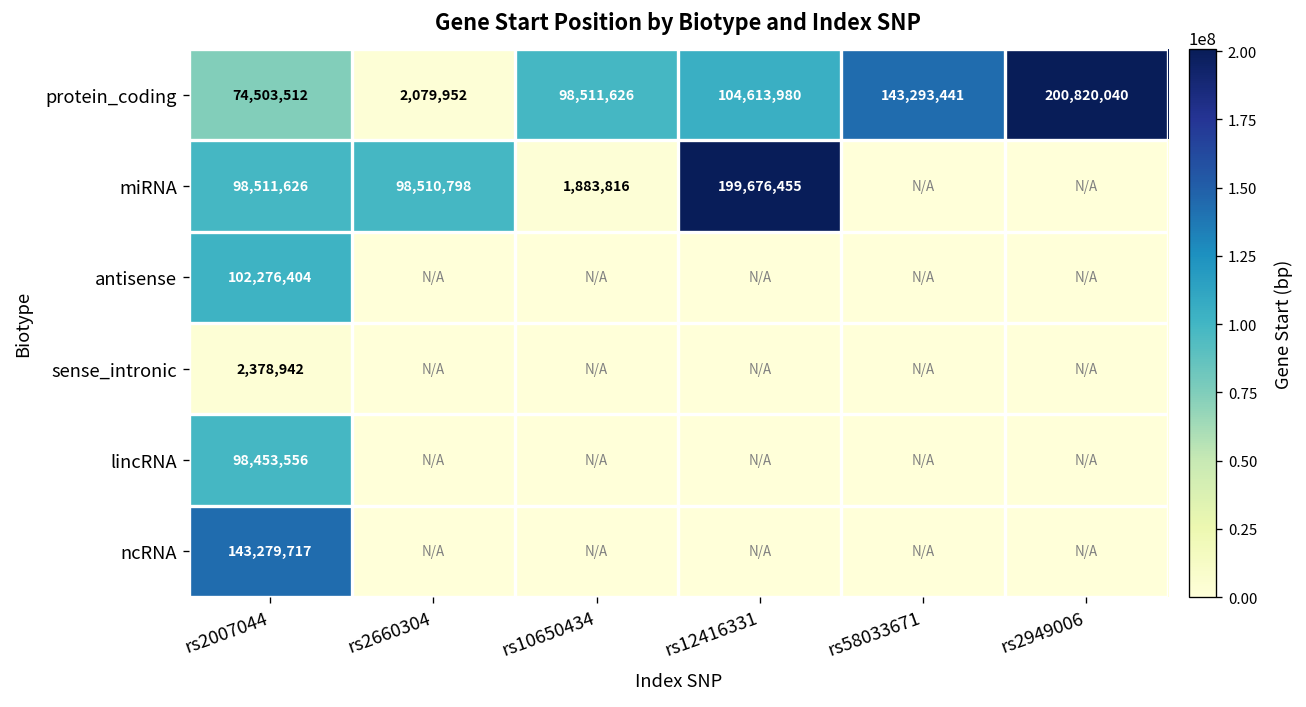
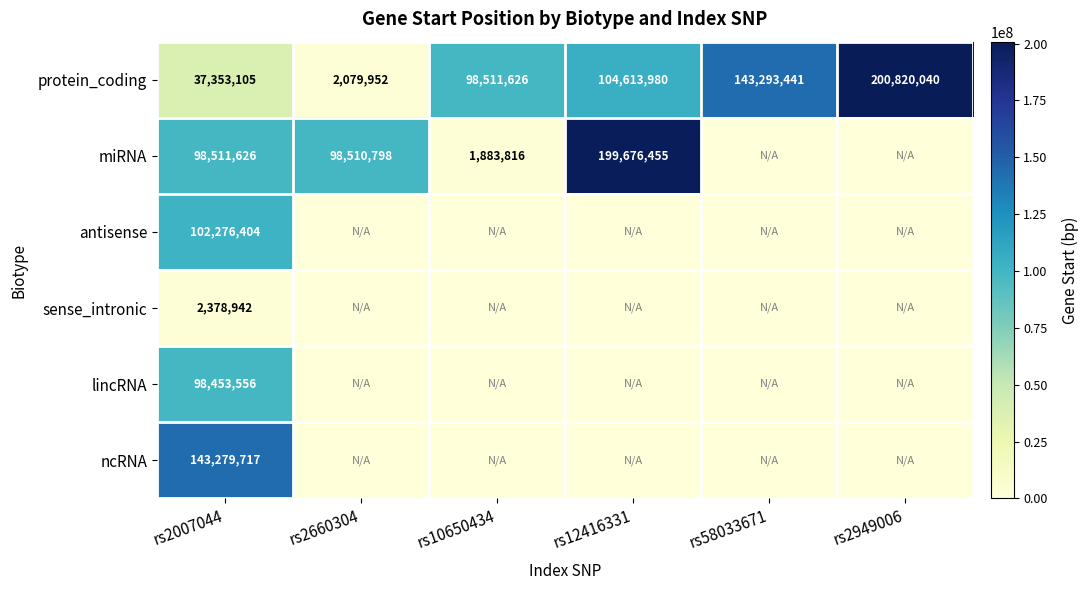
protein_coding, rs2007044: 74,503,512 -> 37,353,105
